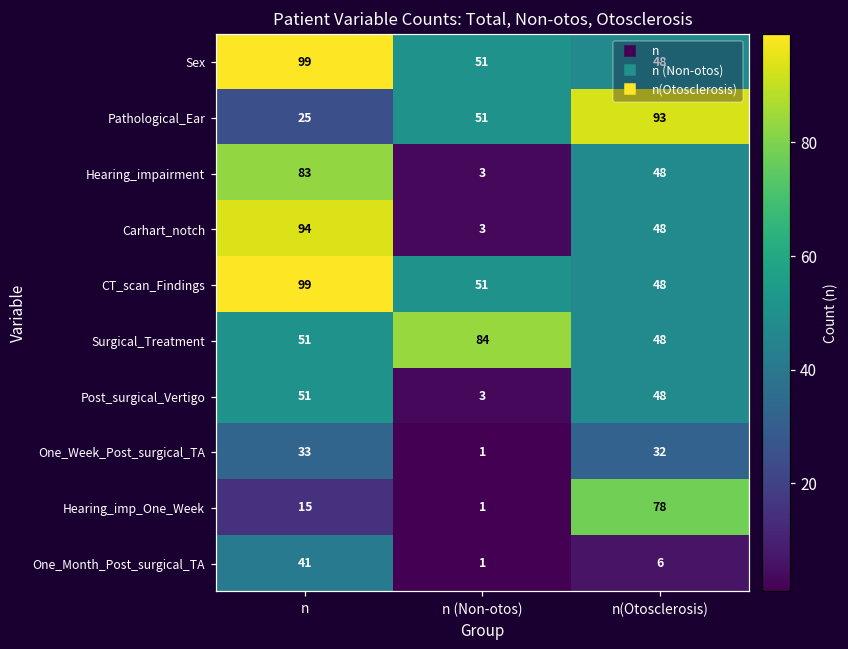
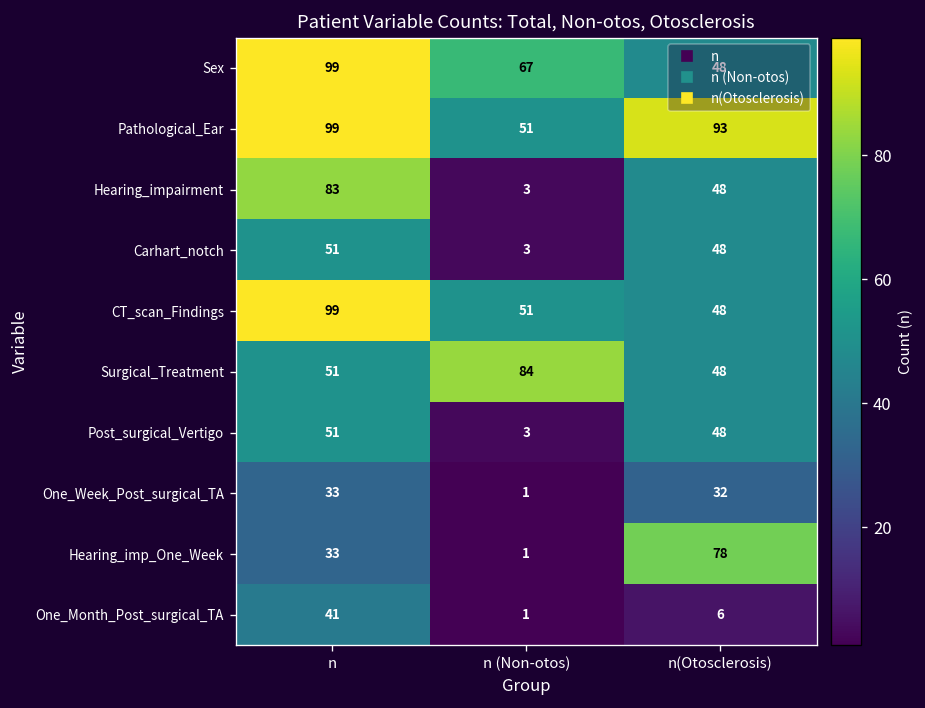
Sex, n (Non-otos): 51 -> 67
Pathological_Ear, n: 25 -> 99
Carhart_notch, n: 94 -> 51
Hearing_imp_One_Week, n: 15 -> 33
